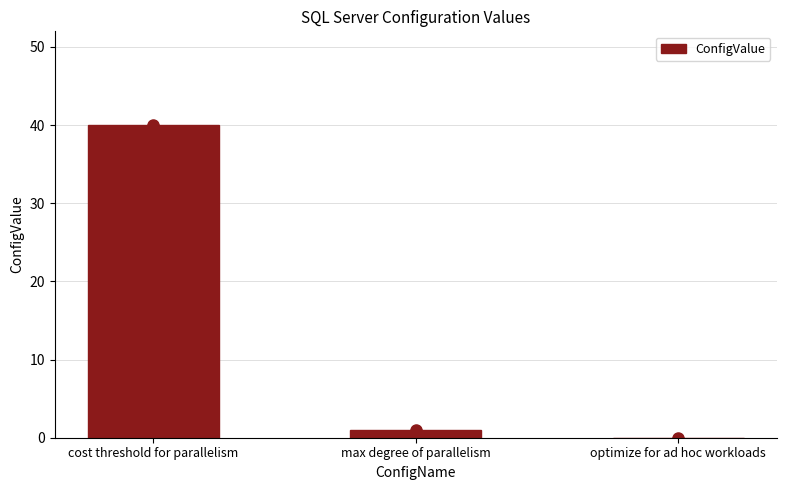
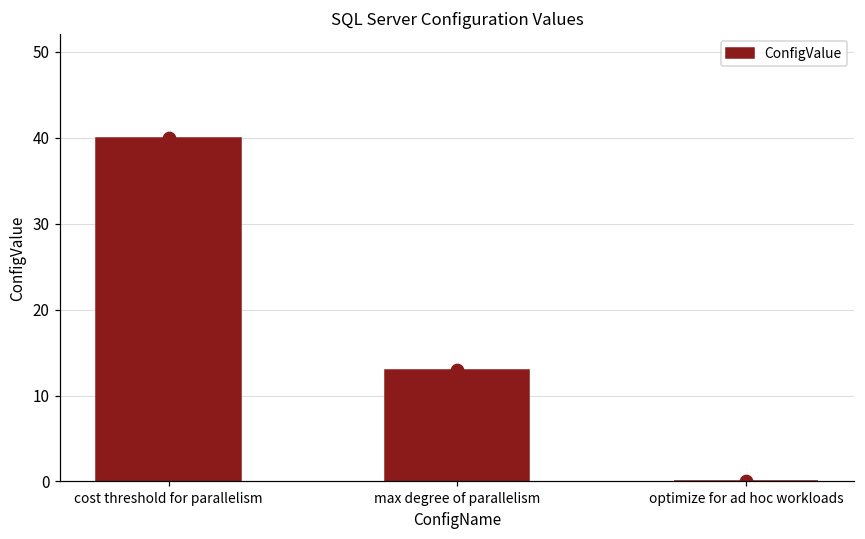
max degree of parallelism: 1 -> 13
